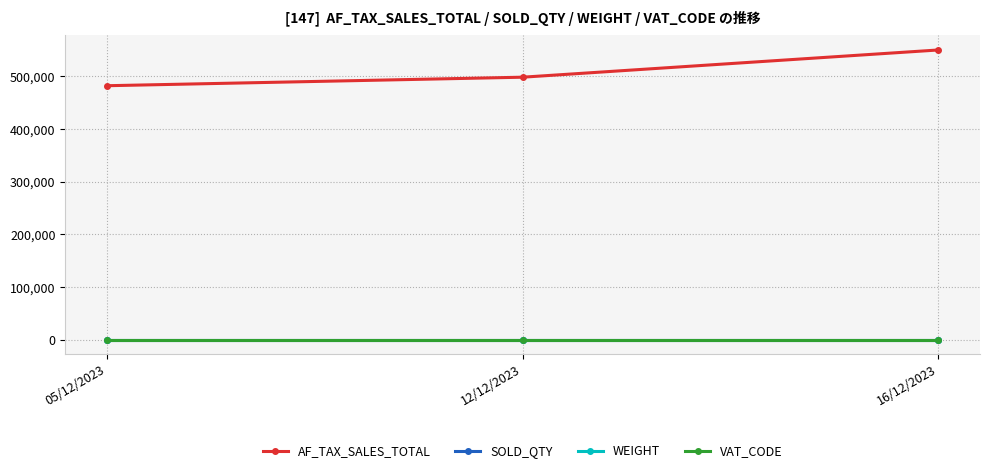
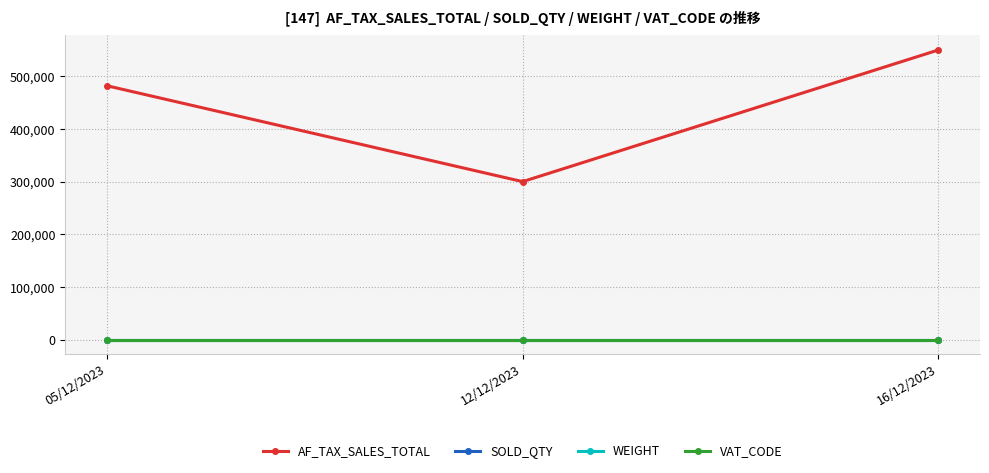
AF_TAX_SALES_TOTAL, 12/12/2023: 500,000 -> 300,000
